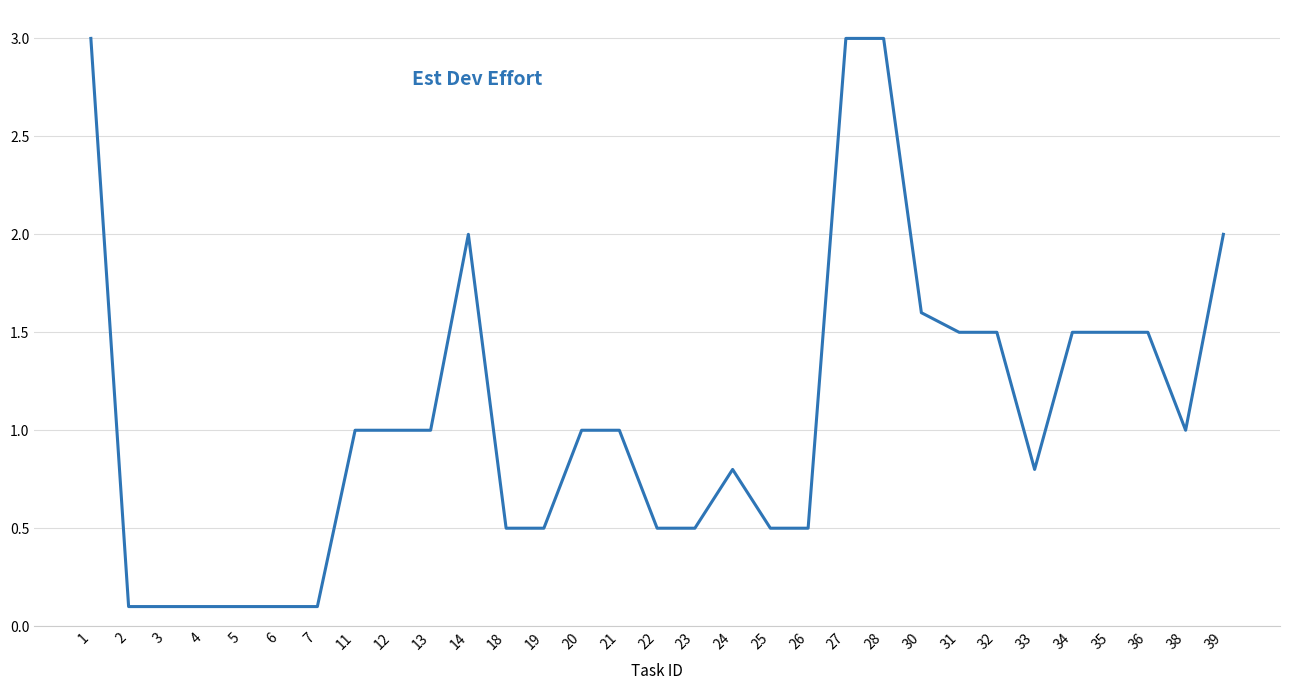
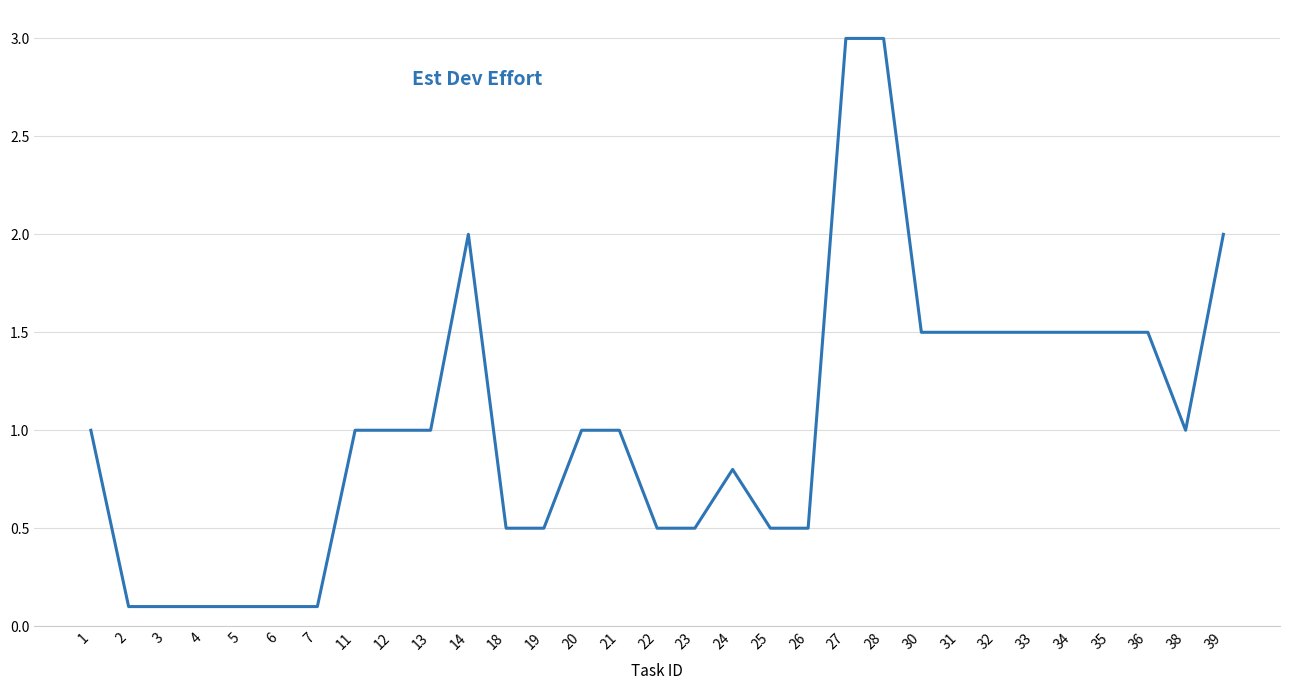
1: 3 -> 1
30: 1.6 -> 1.5
33: 0.8 -> 1.5
